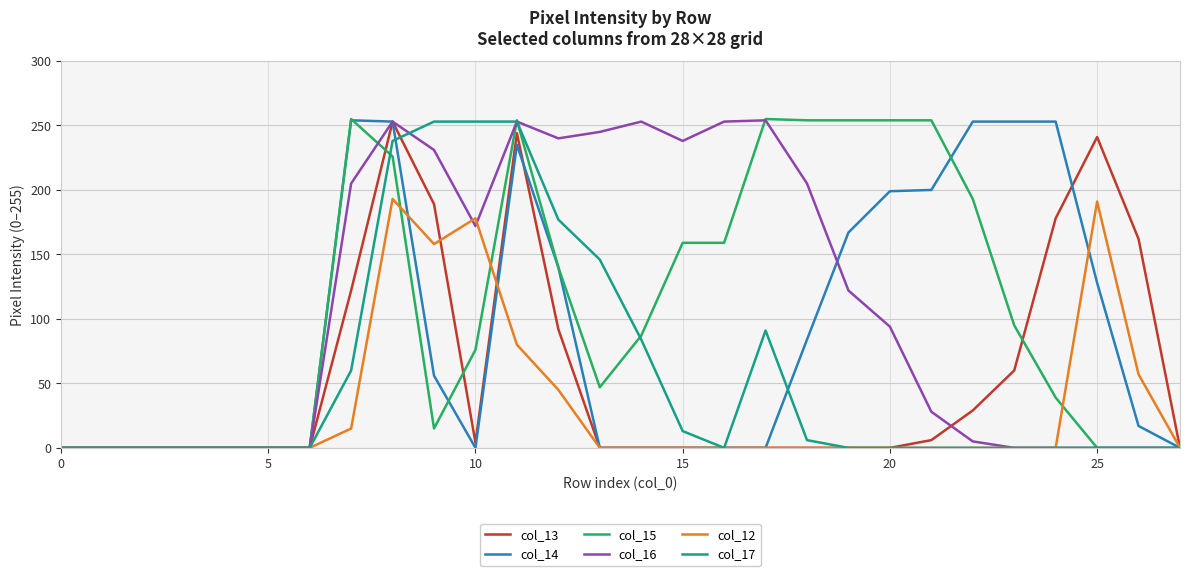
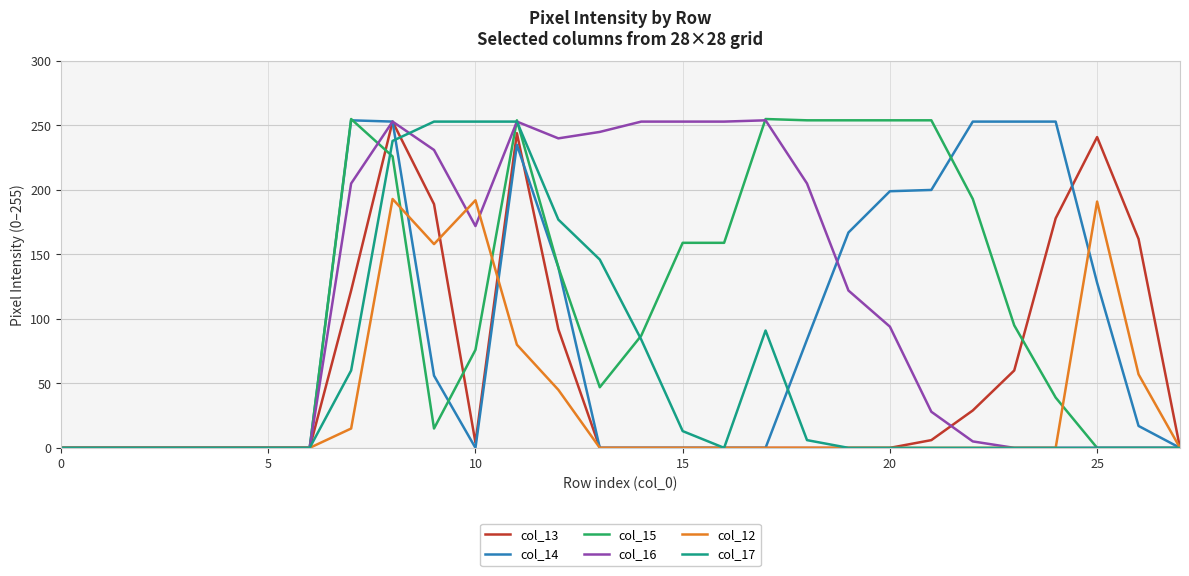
col_12, 10: 178 -> 192
col_16, 15: 238 -> 253
